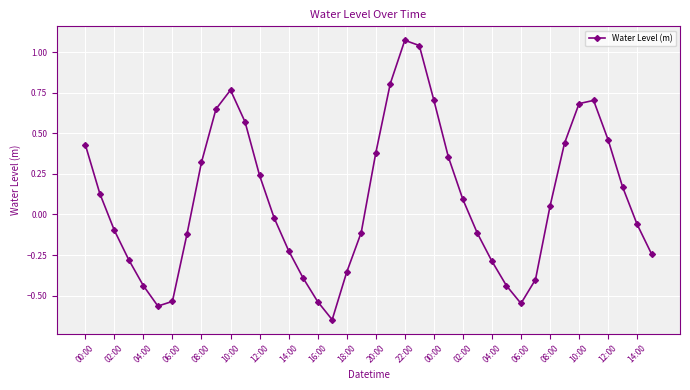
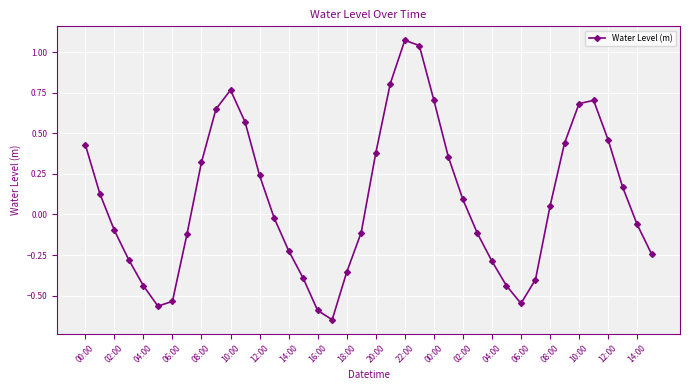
16:00: -0.54 -> -0.59
